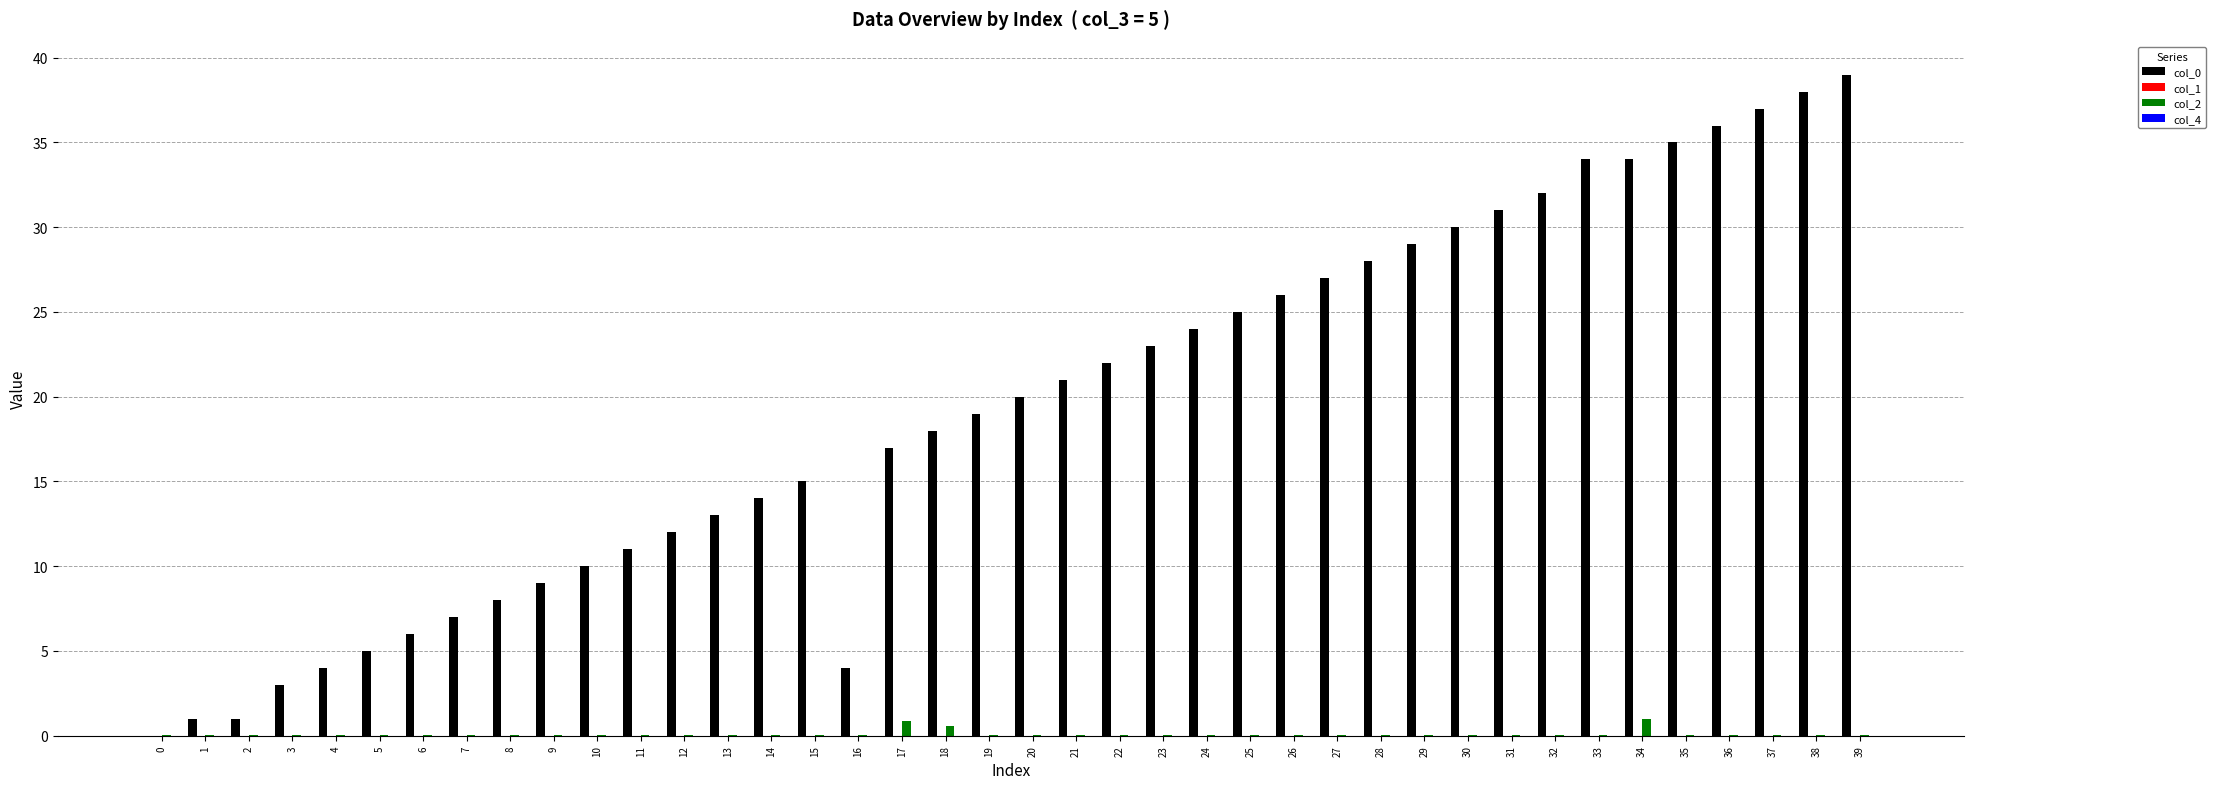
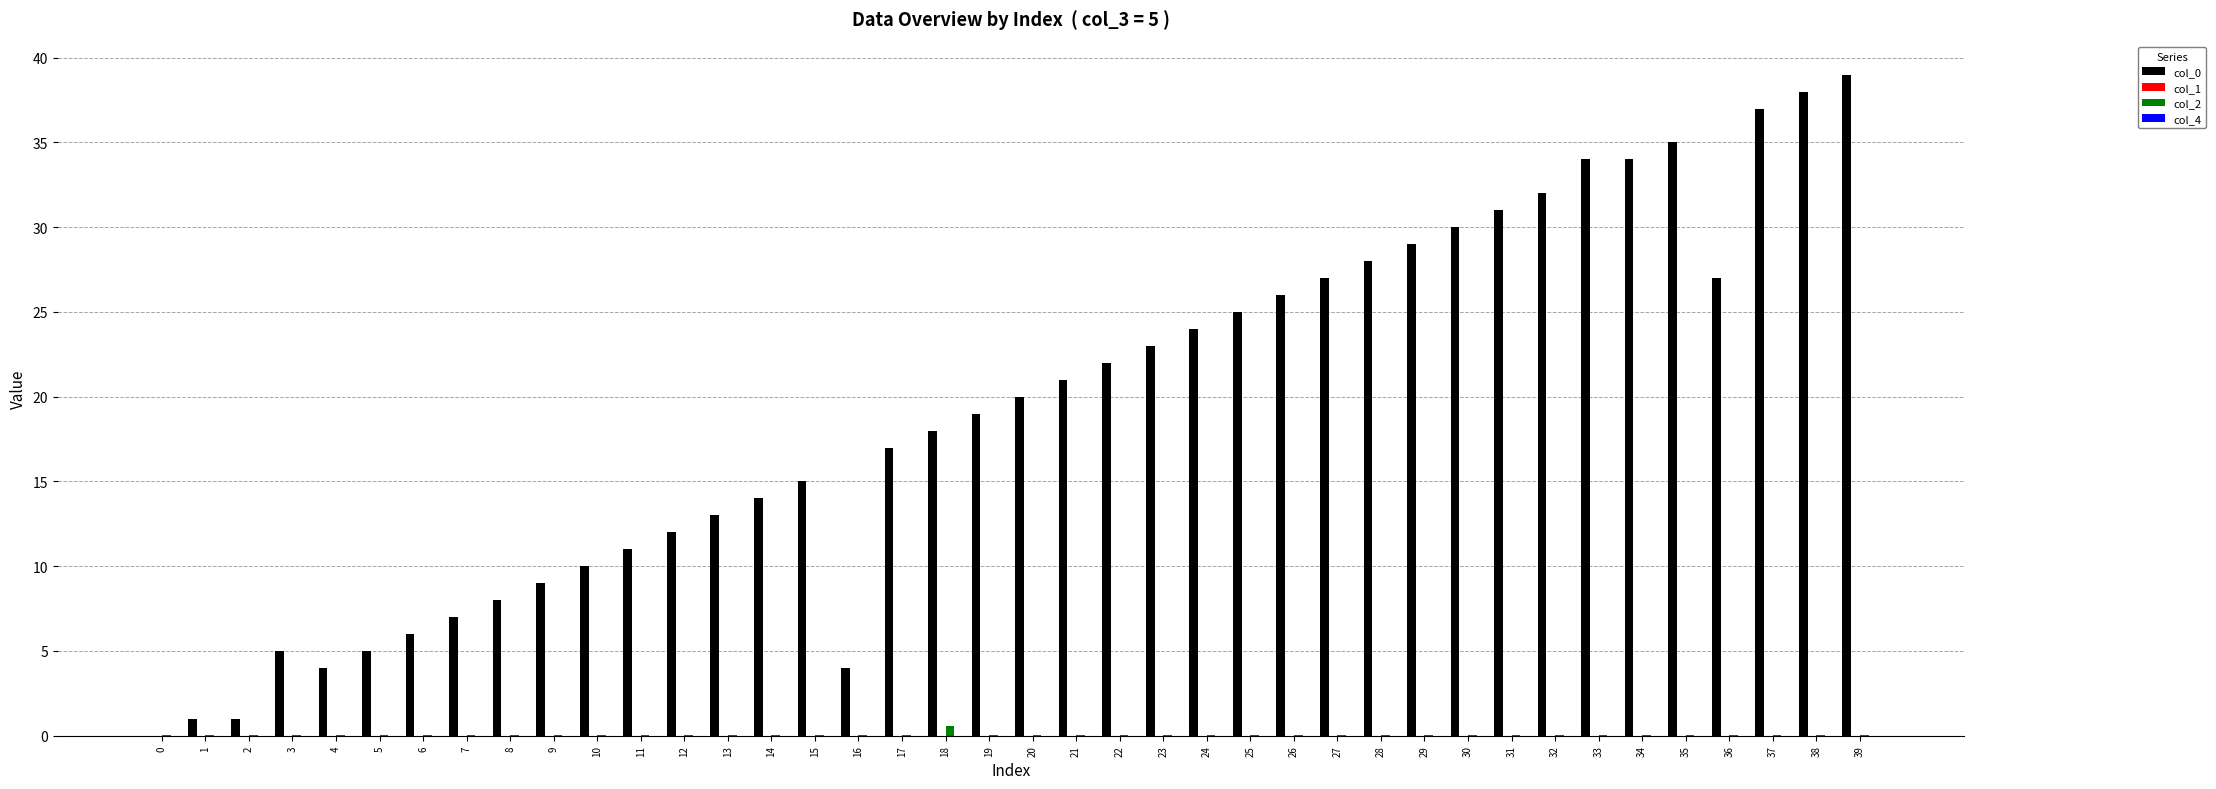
col_0, 3: 3 -> 5
col_2, 17: 0.9 -> 0.0
col_2, 34: 1.0 -> 0.0
col_0, 36: 36 -> 27
